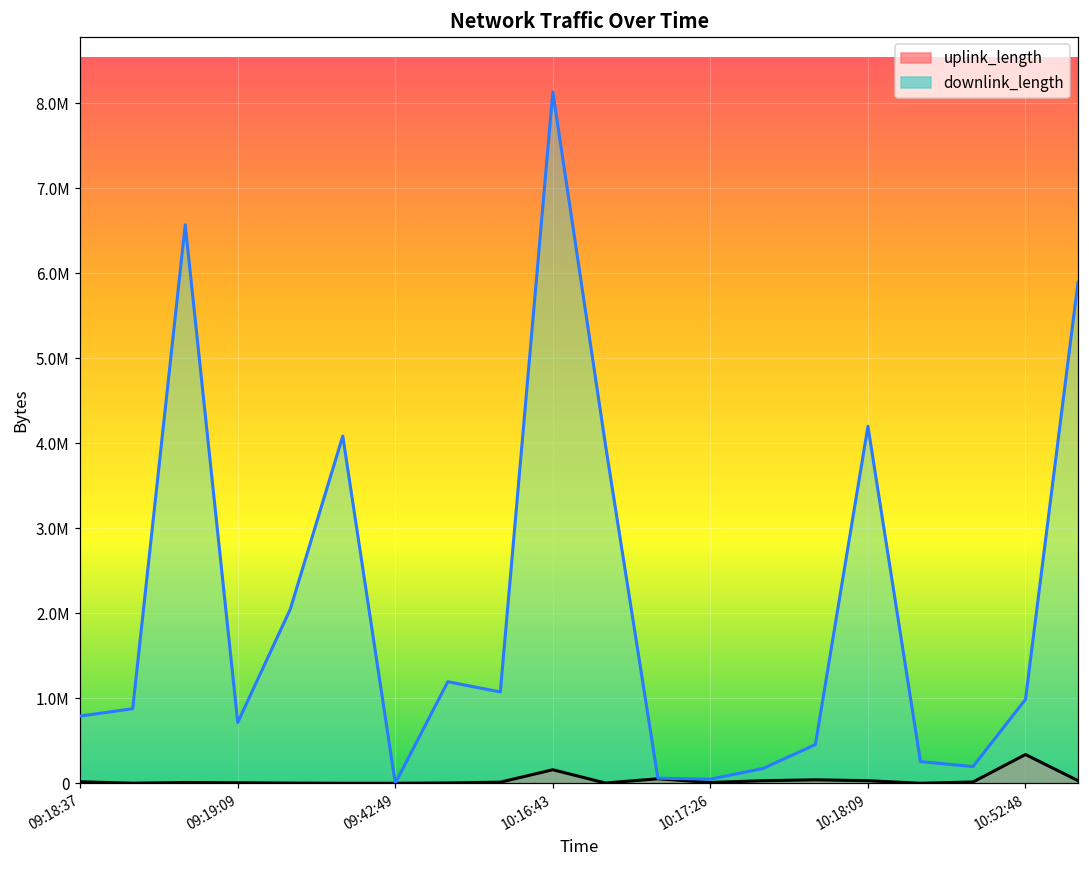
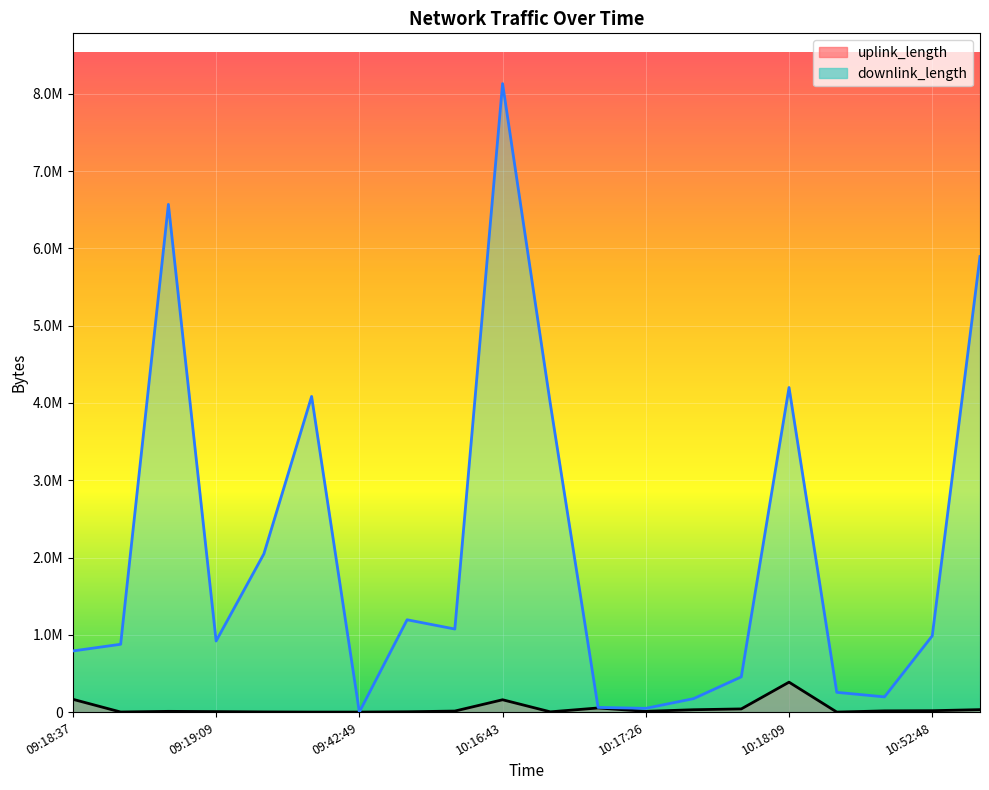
uplink_length, 09:18:37: 0 -> 200000
downlink_length, 09:19:09: 700000 -> 900000
uplink_length, 10:18:09: 0 -> 400000
uplink_length, 10:52:48: 300000 -> 0
